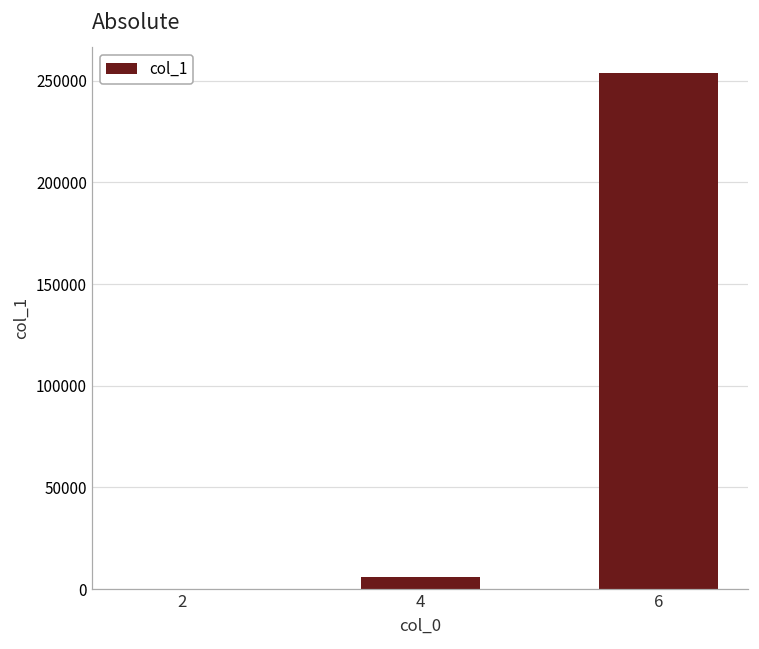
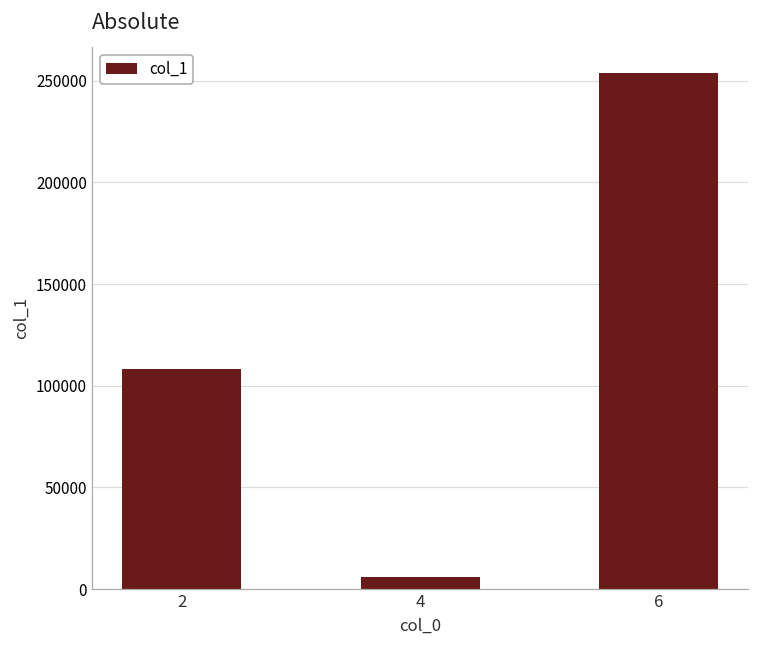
2: 0 -> 108000
